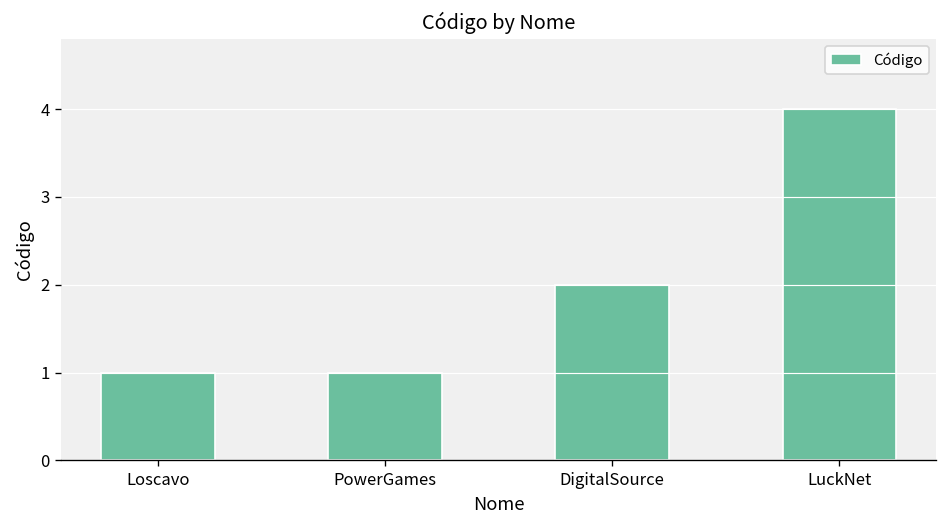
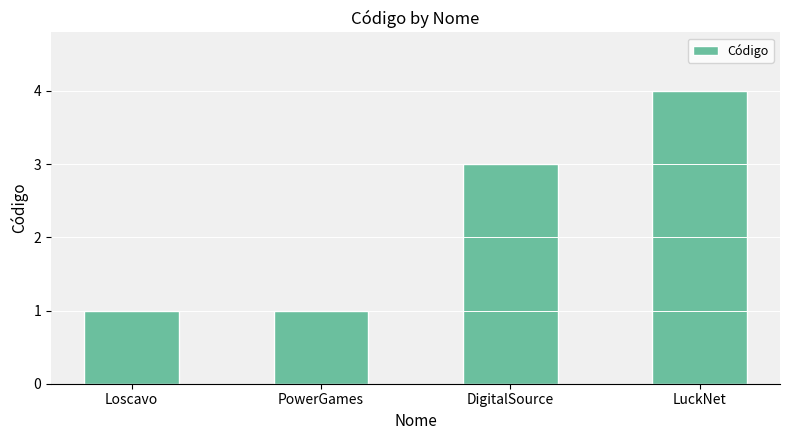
DigitalSource: 2 -> 3
